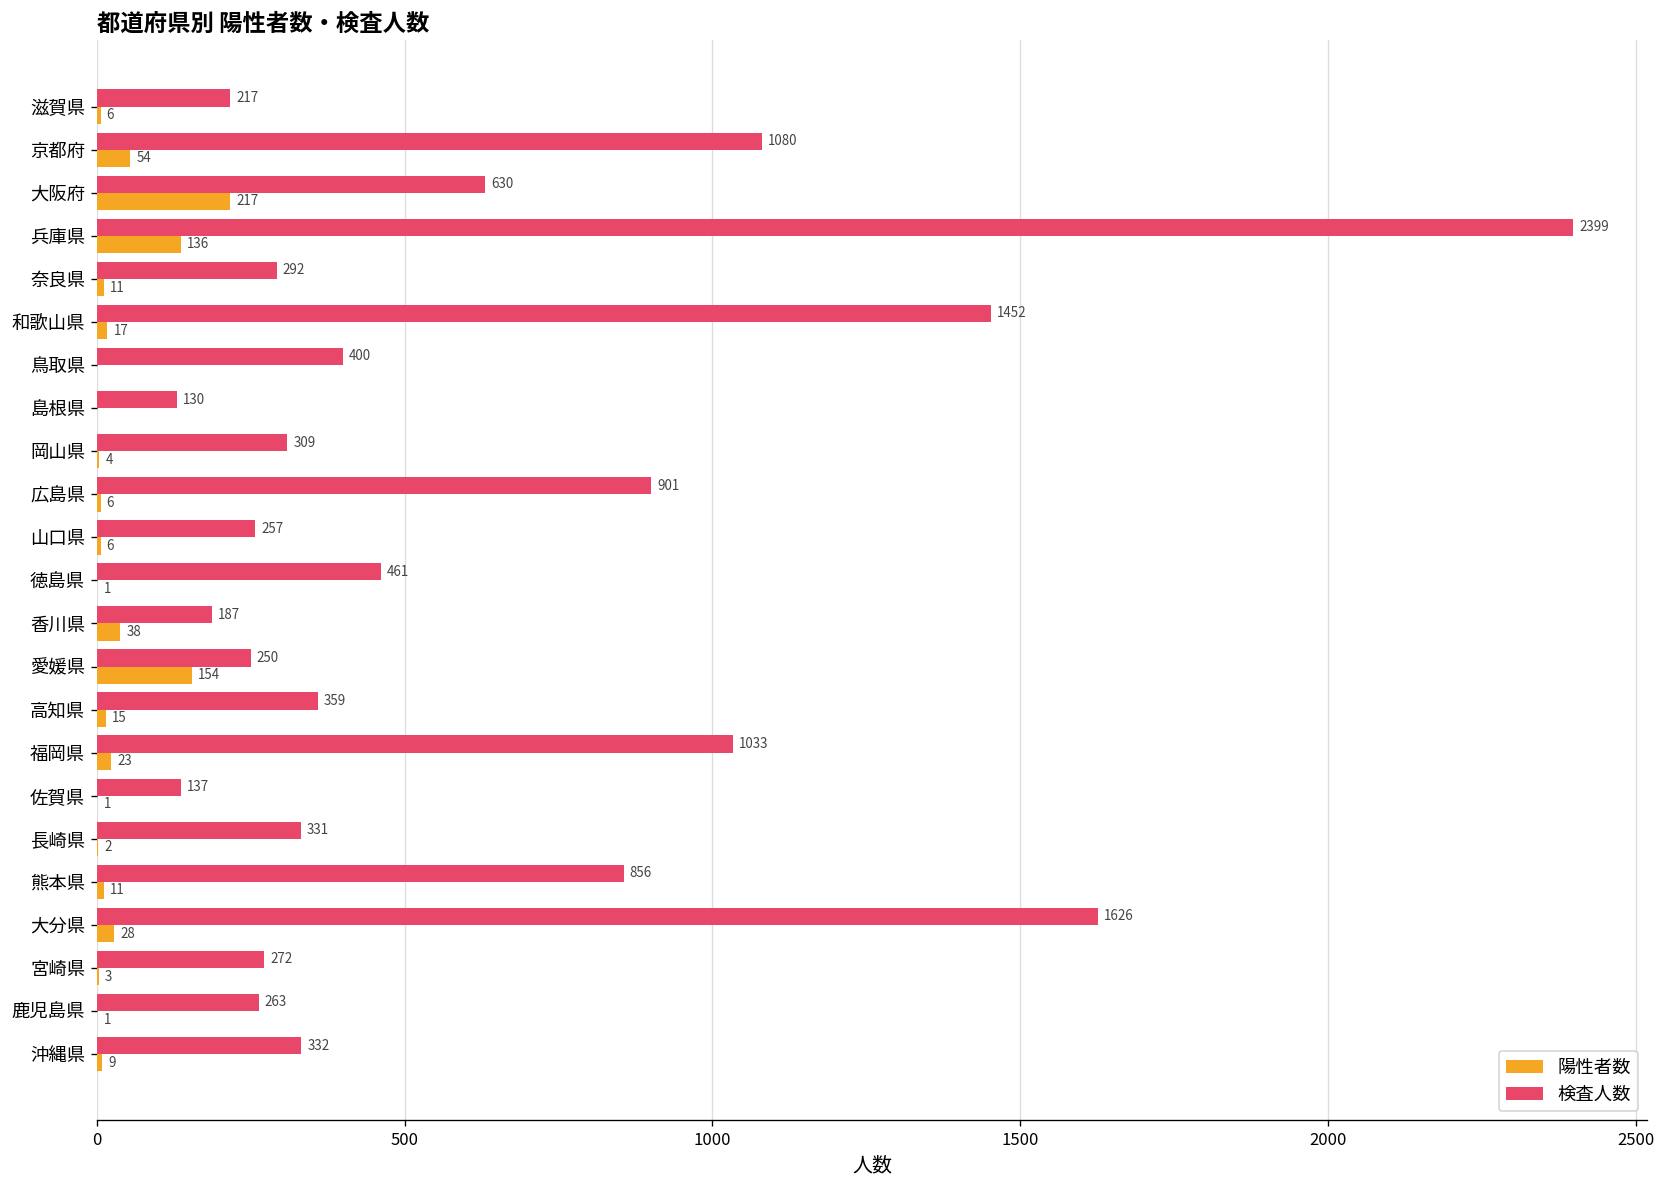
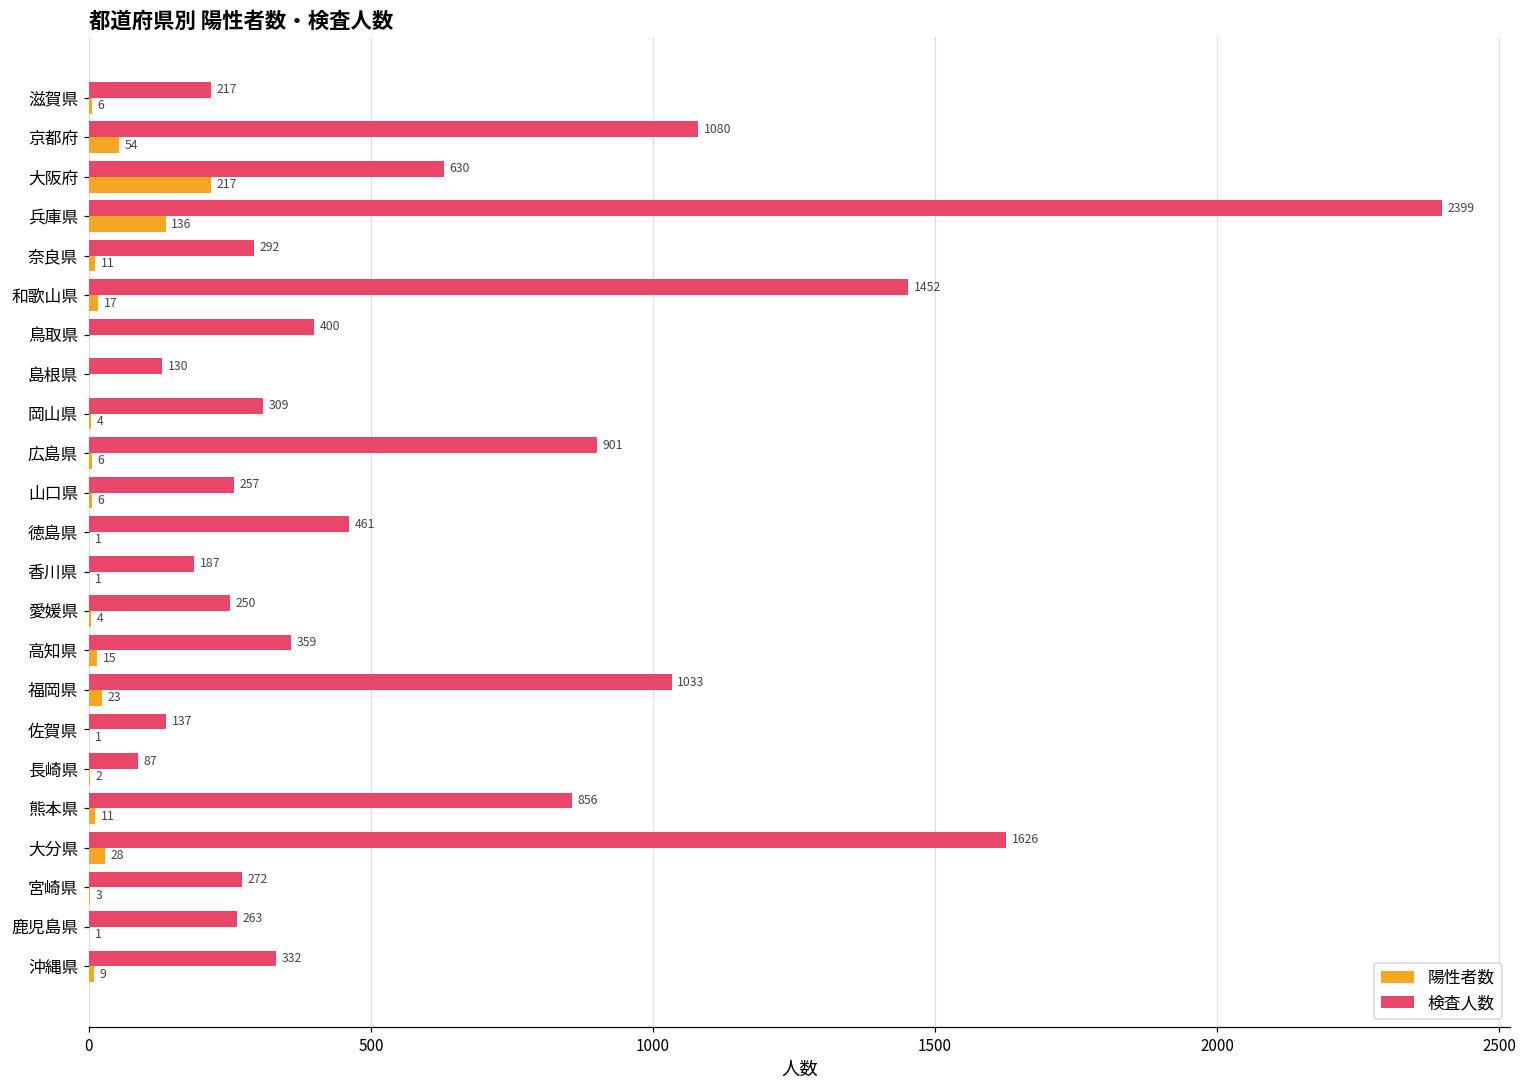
陽性者数, 香川県: 38 -> 1
陽性者数, 愛媛県: 154 -> 4
検査人数, 長崎県: 331 -> 87
